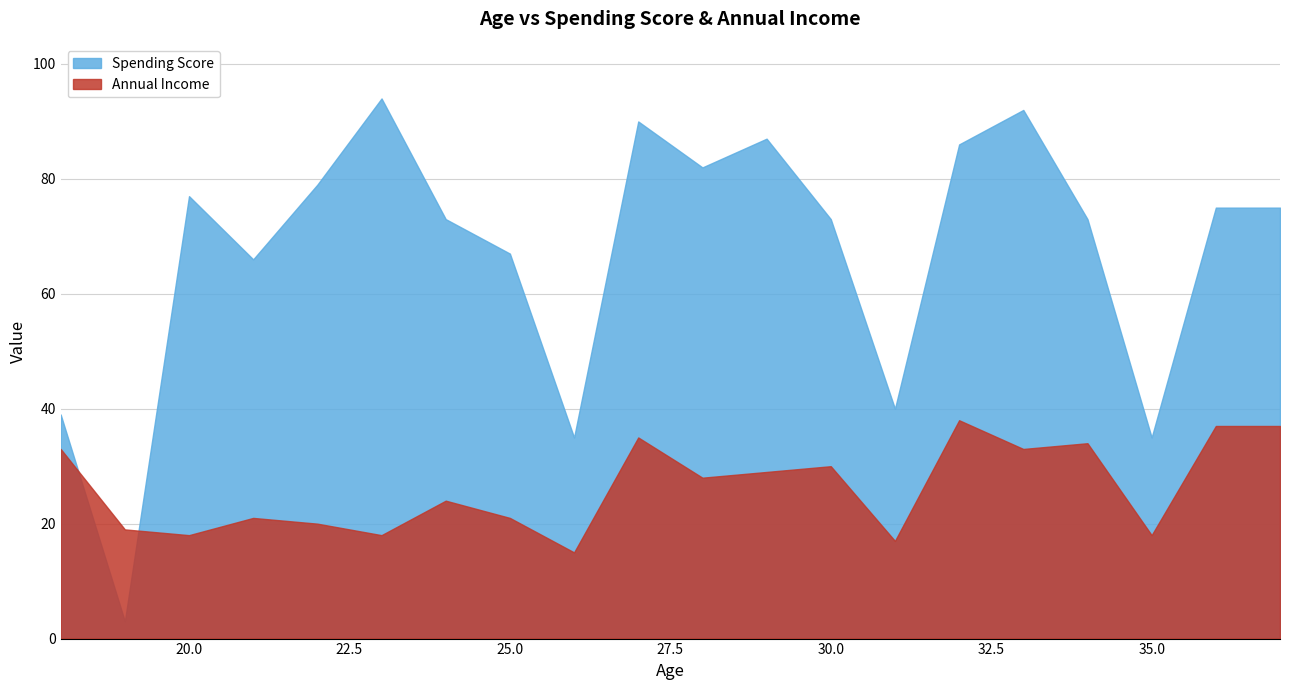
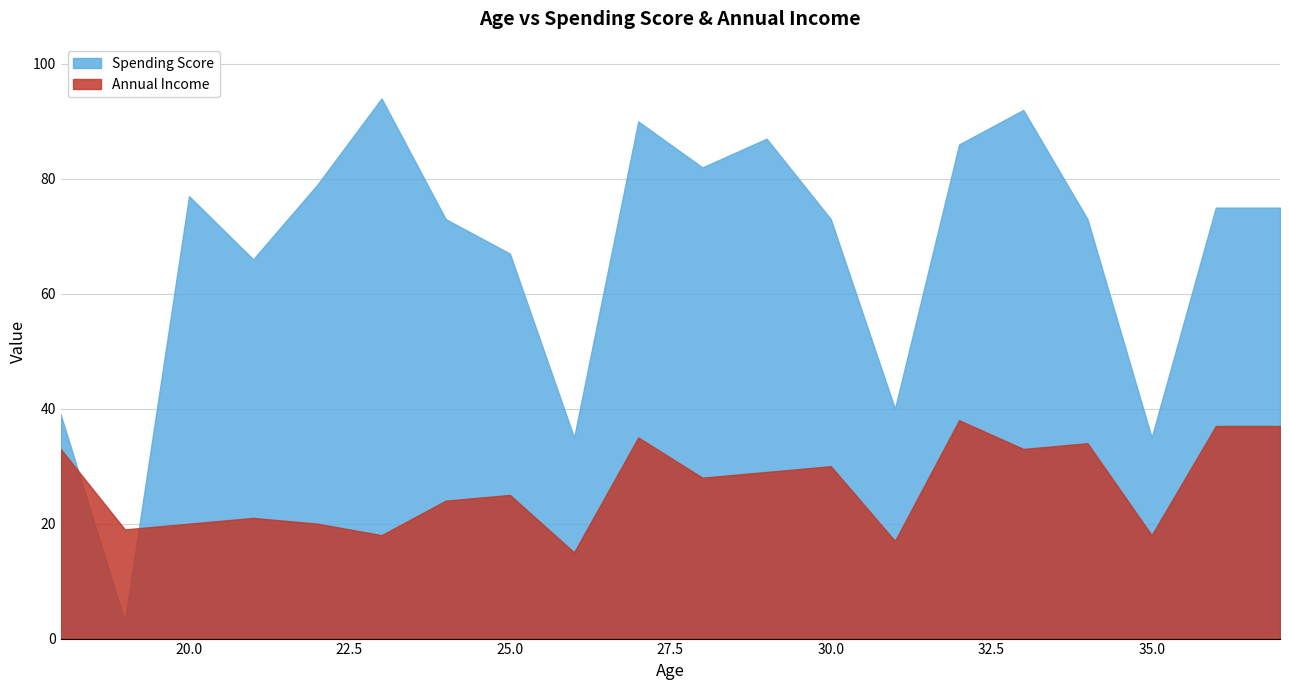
Annual Income, 20.0: 18 -> 20
Annual Income, 25.0: 21 -> 25
